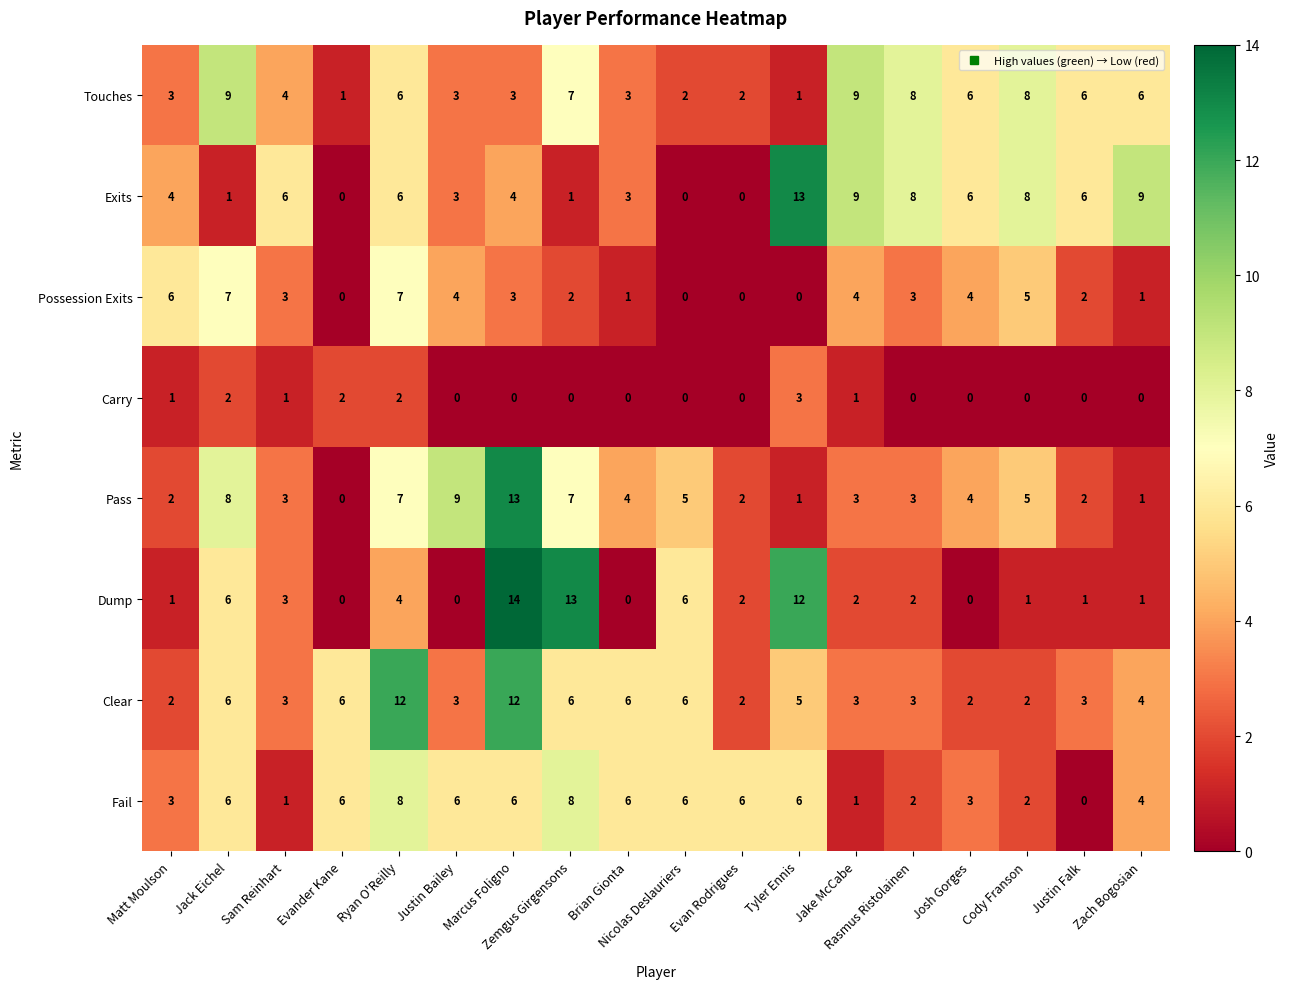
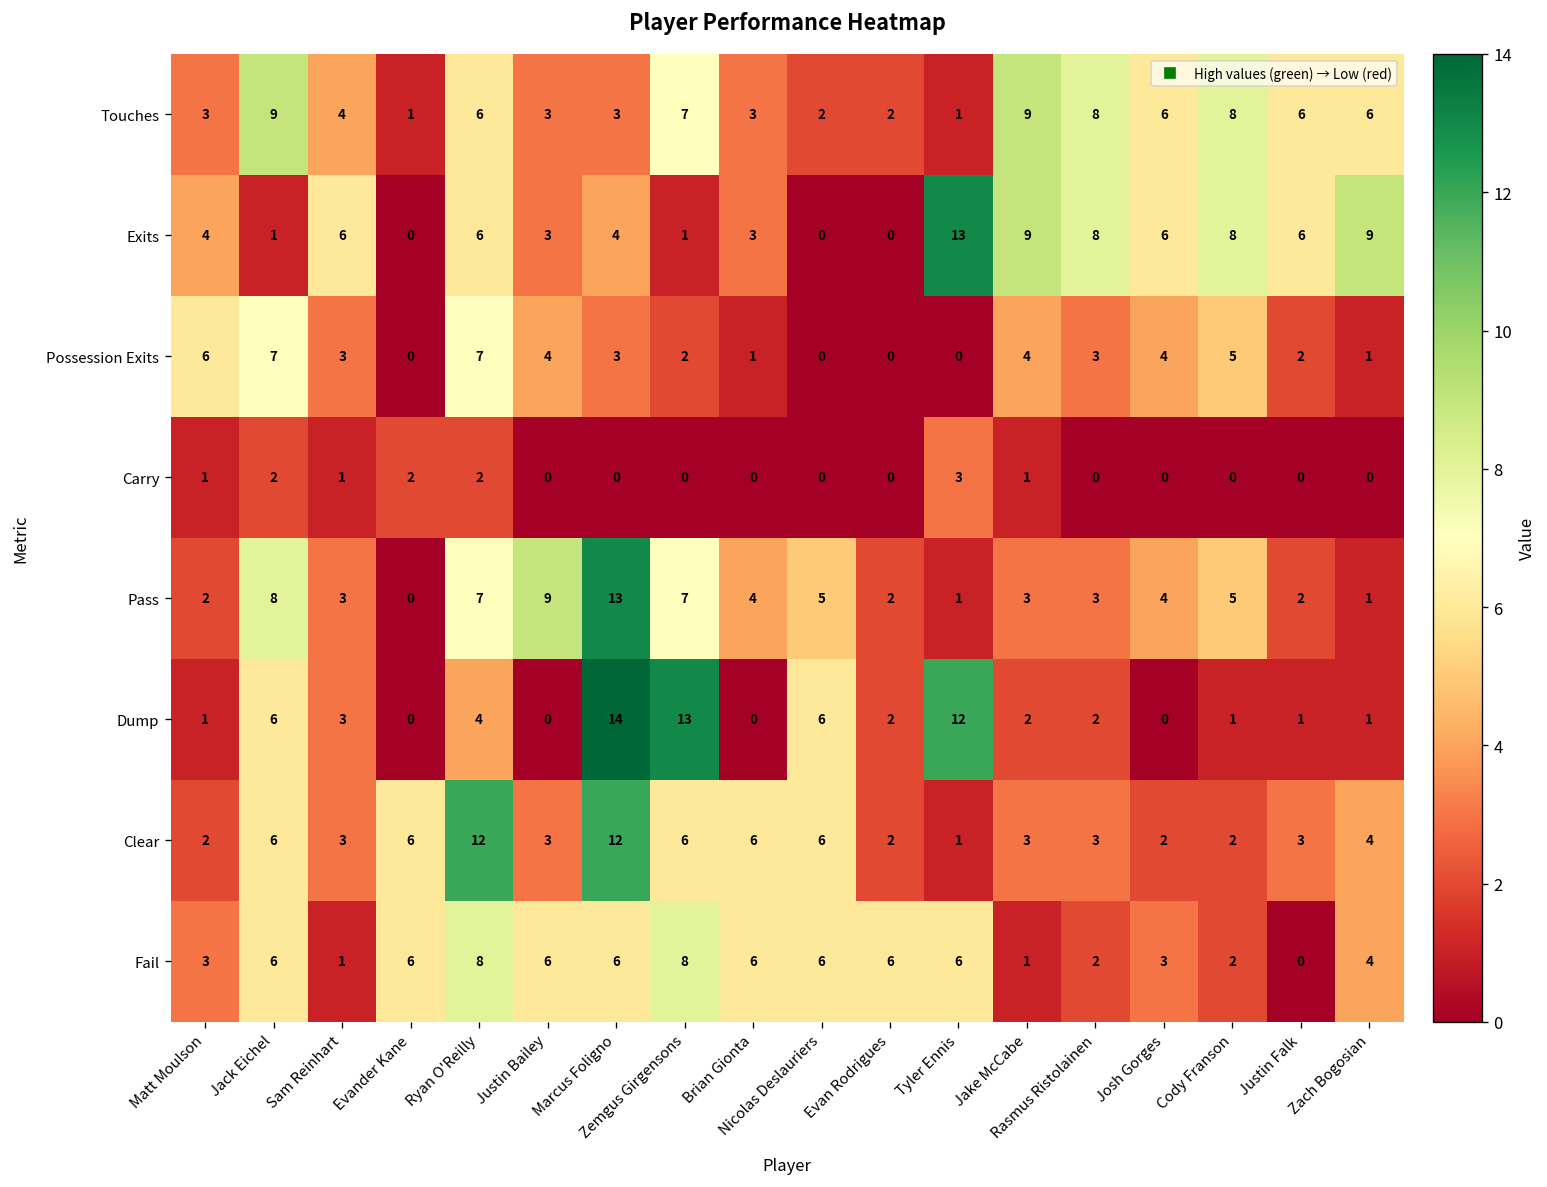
Clear, Tyler Ennis: 5 -> 1
